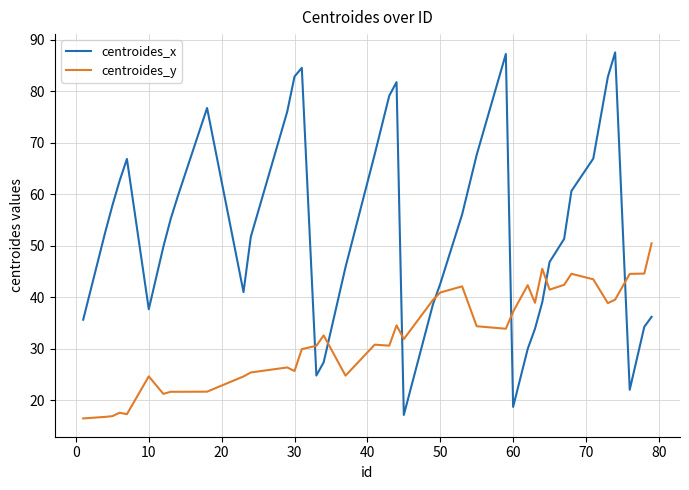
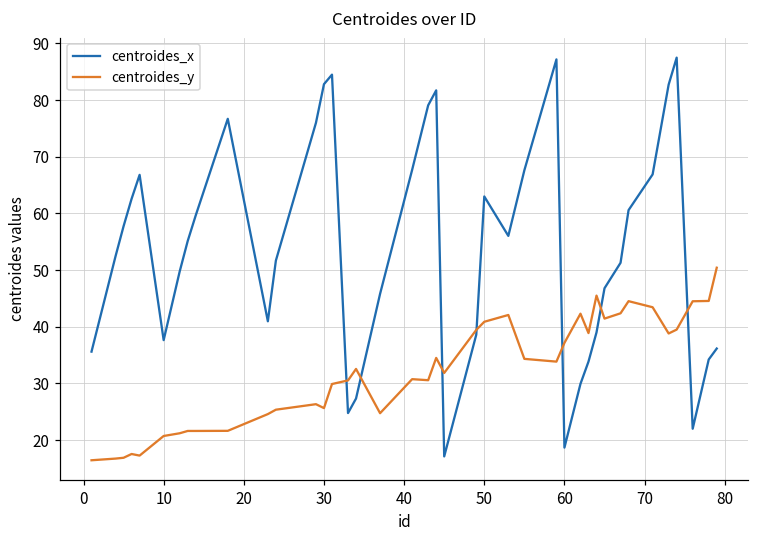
centroides_y, 10: 25 -> 21
centroides_x, 50: 43 -> 63
